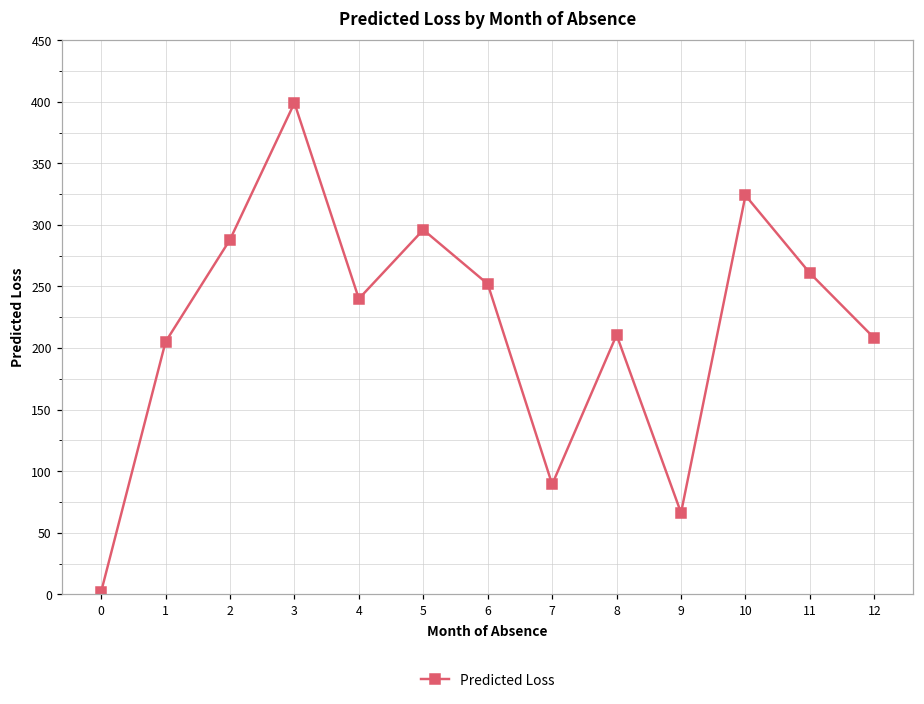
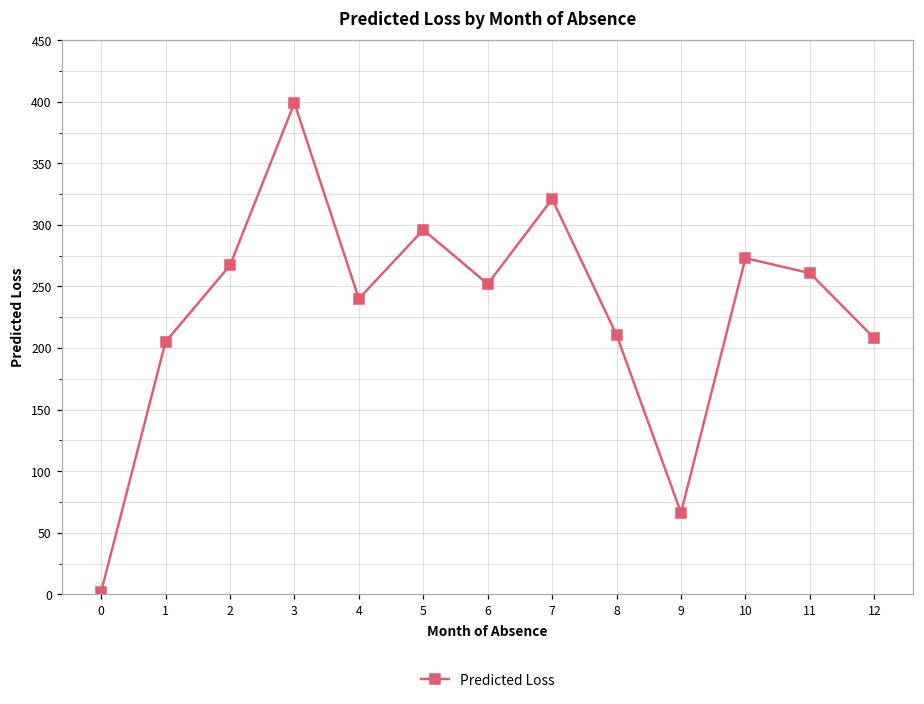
2: 288 -> 267
7: 89 -> 321
10: 324 -> 273
